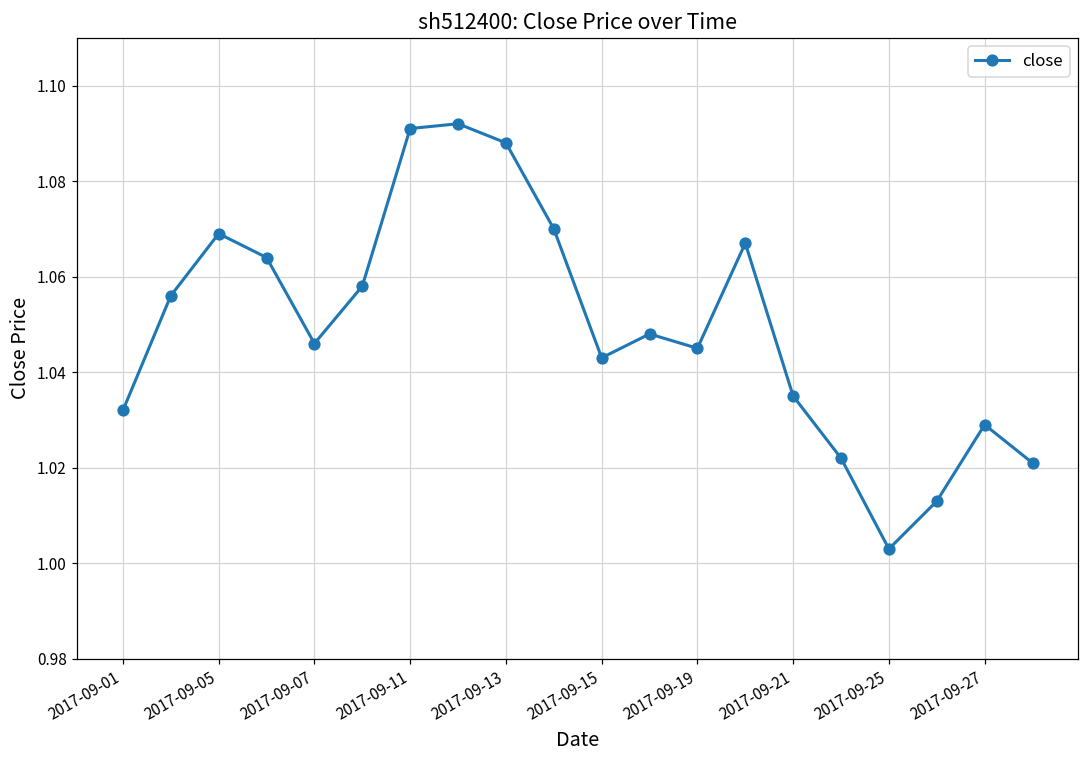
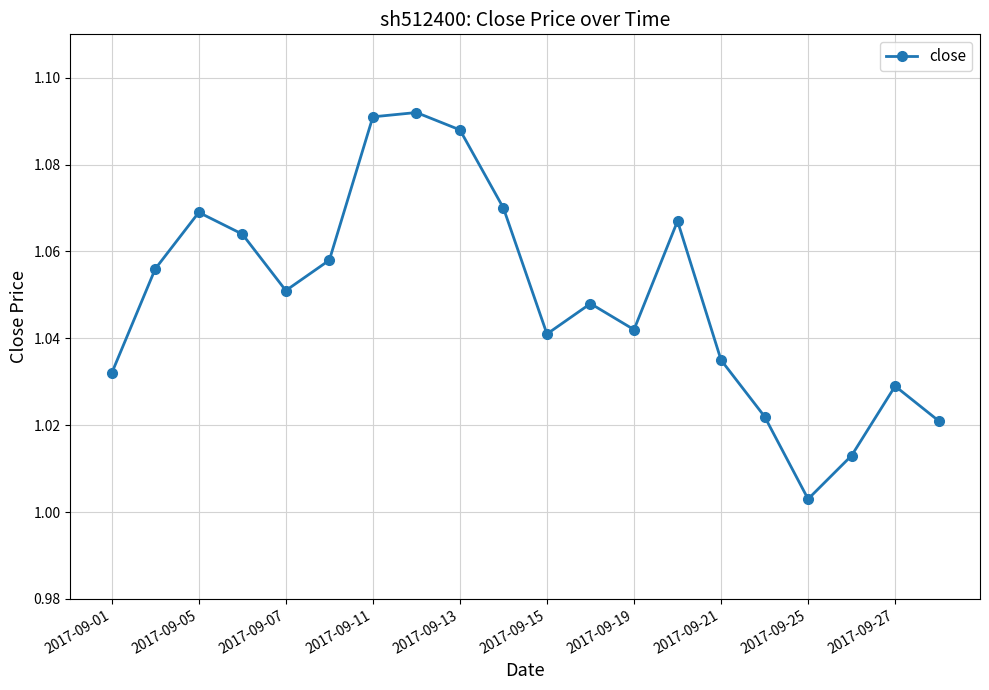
2017-09-07: 1.046 -> 1.051
2017-09-15: 1.043 -> 1.041
2017-09-19: 1.045 -> 1.042
